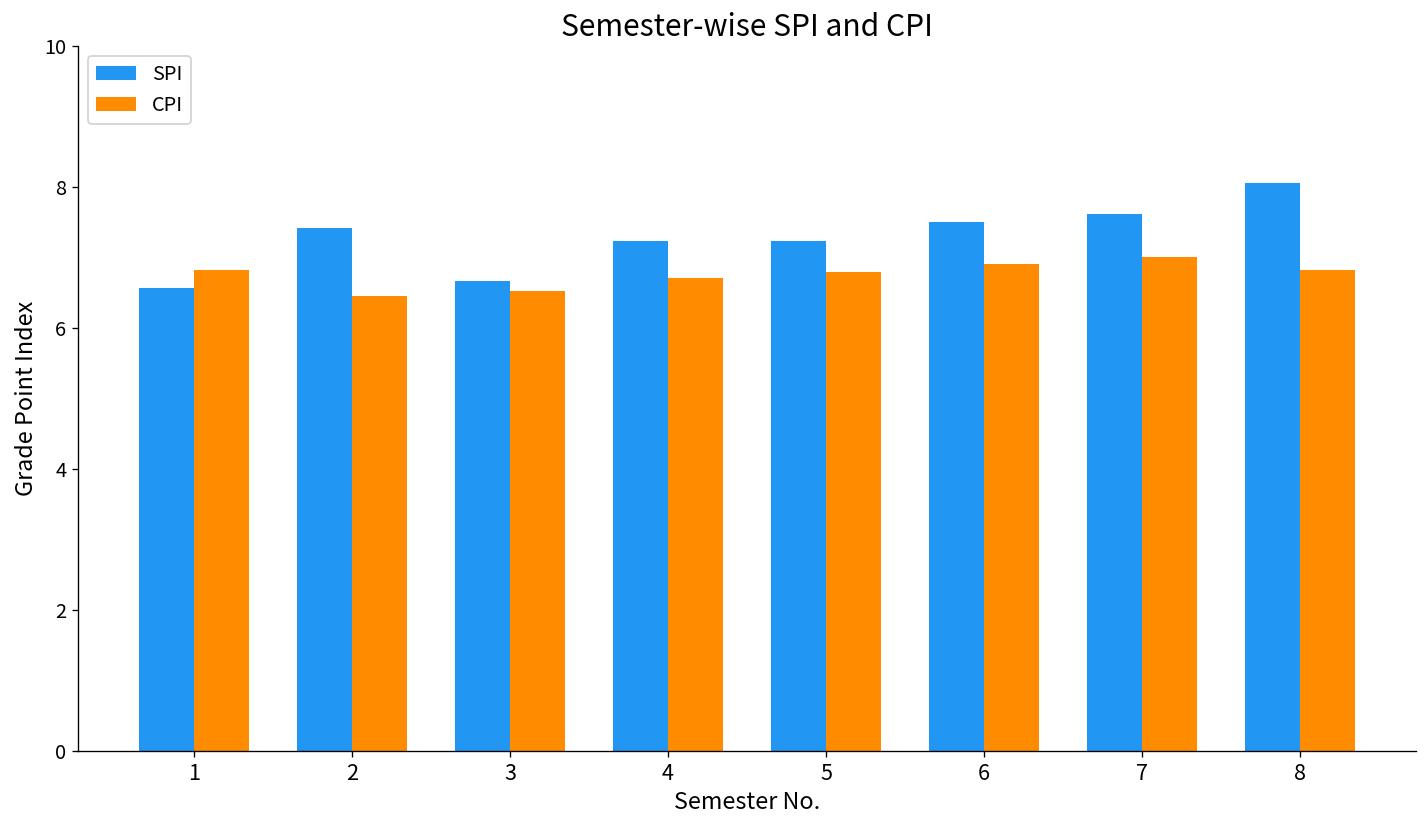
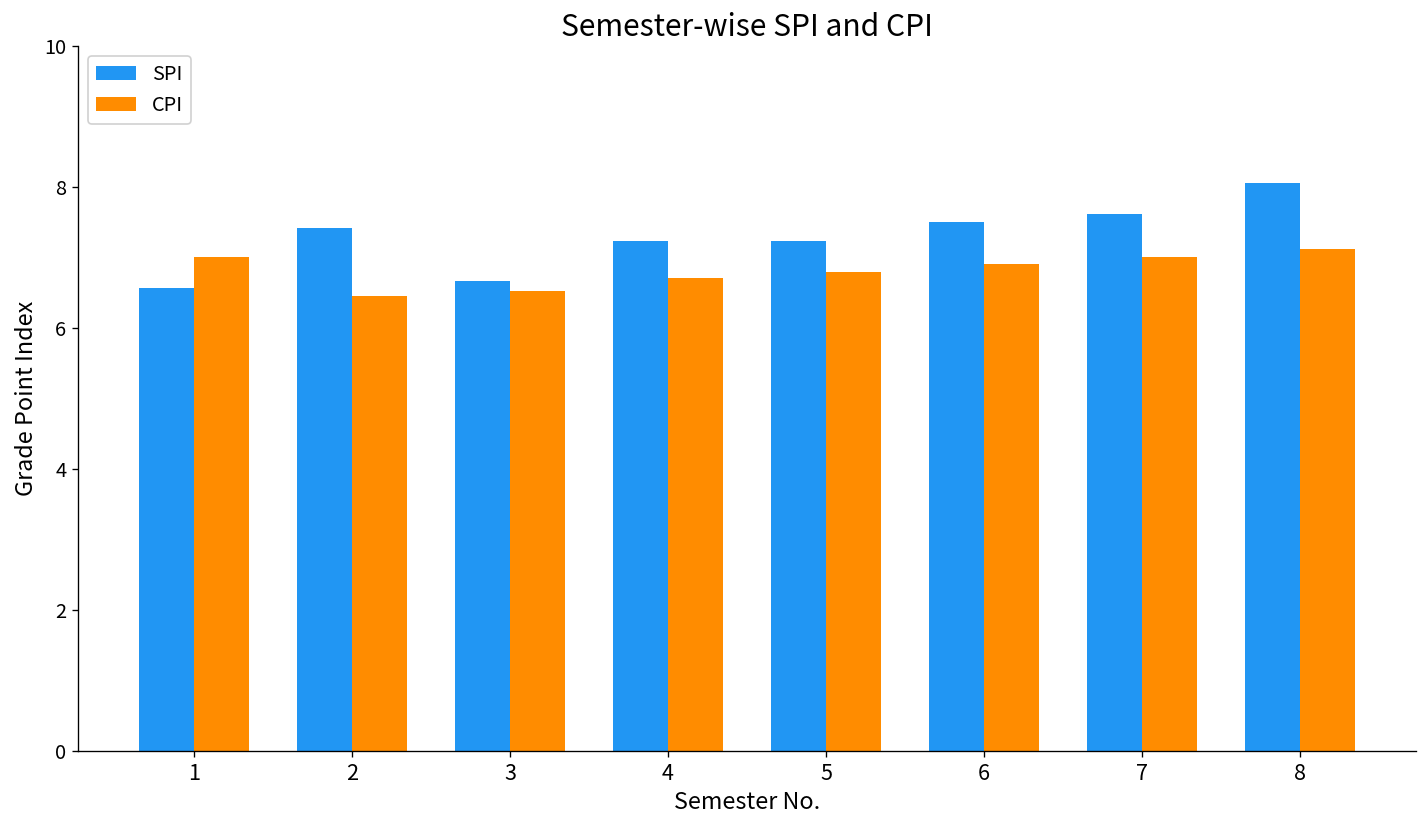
CPI, 1: 6.8 -> 7.0
CPI, 8: 6.8 -> 7.1
